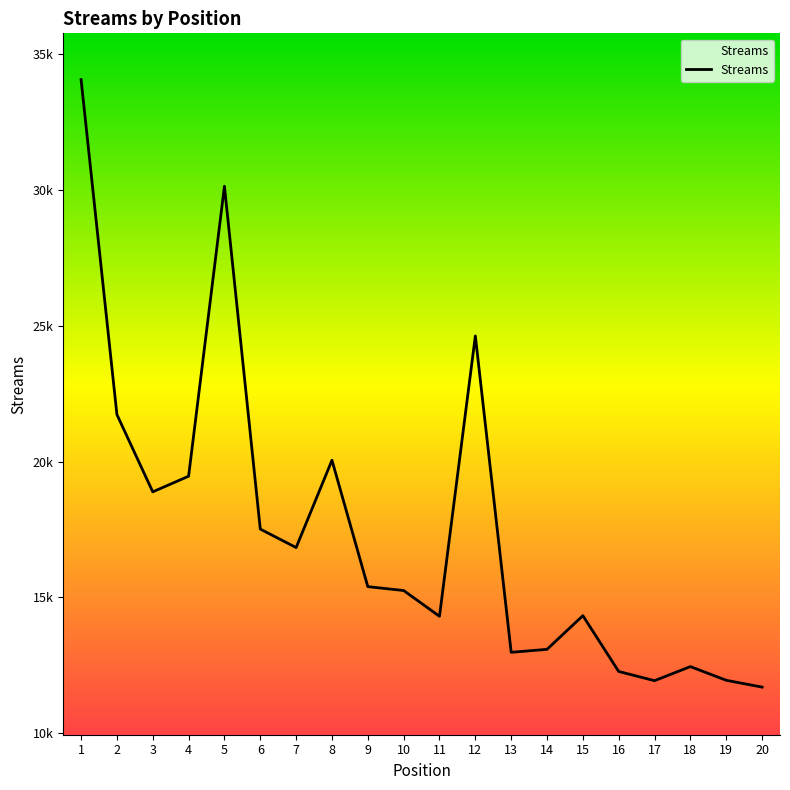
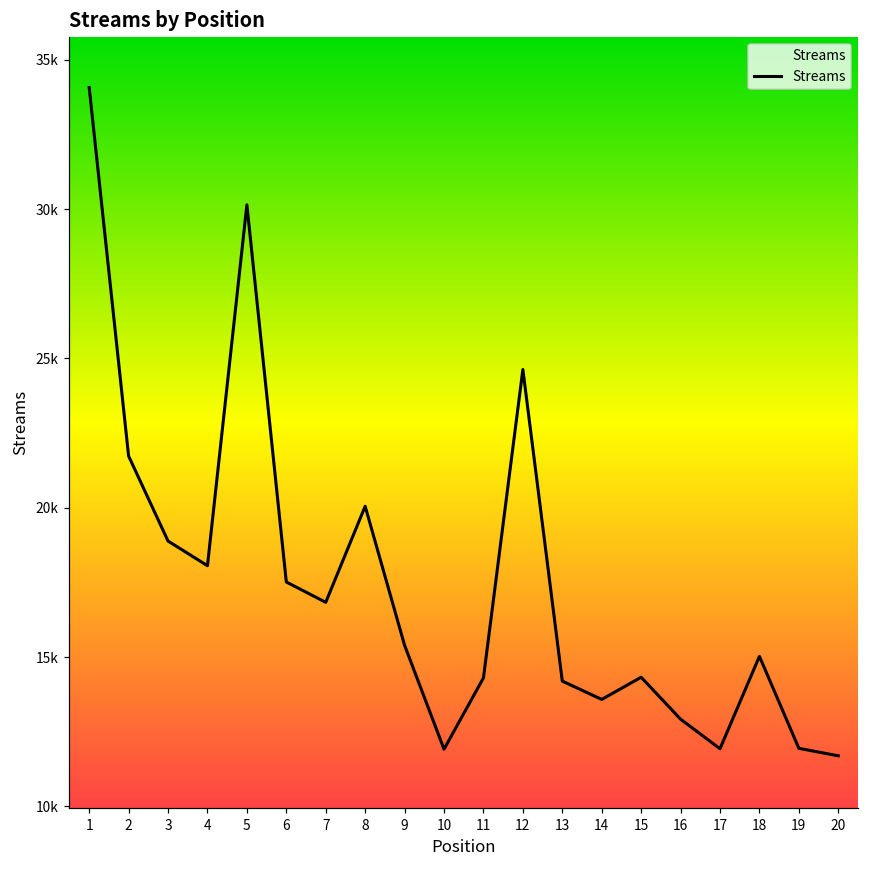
4: 19500 -> 18100
10: 15200 -> 11900
13: 13000 -> 14200
14: 13100 -> 13600
16: 12300 -> 12900
18: 12400 -> 15000
